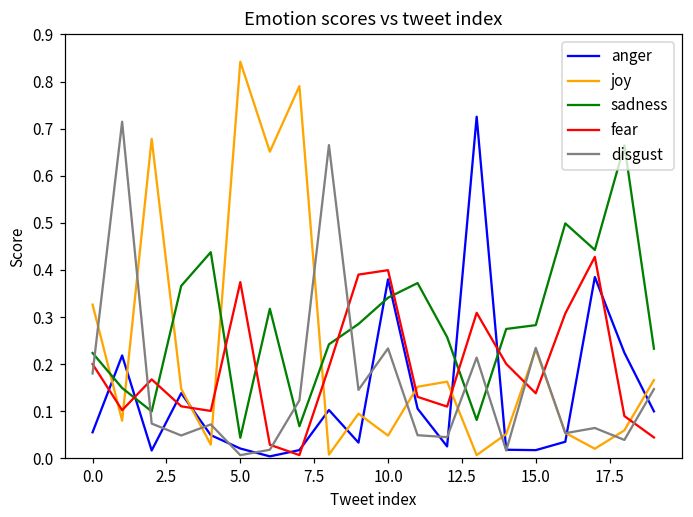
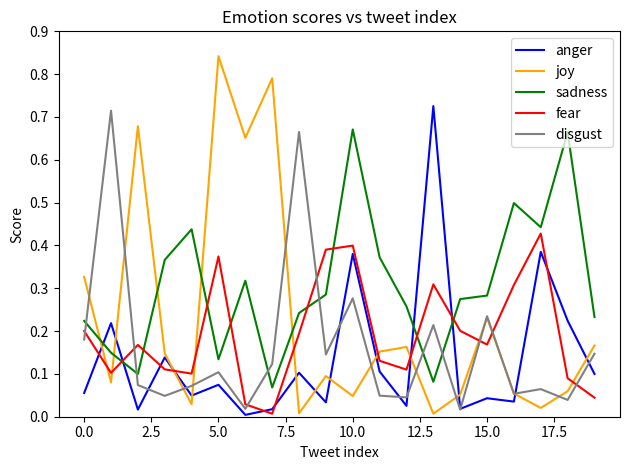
anger, 5.0: 0.02 -> 0.07
sadness, 5.0: 0.04 -> 0.13
disgust, 5.0: 0.01 -> 0.10
sadness, 10.0: 0.34 -> 0.67
disgust, 10.0: 0.23 -> 0.28
anger, 15.0: 0.02 -> 0.04
fear, 15.0: 0.14 -> 0.17
